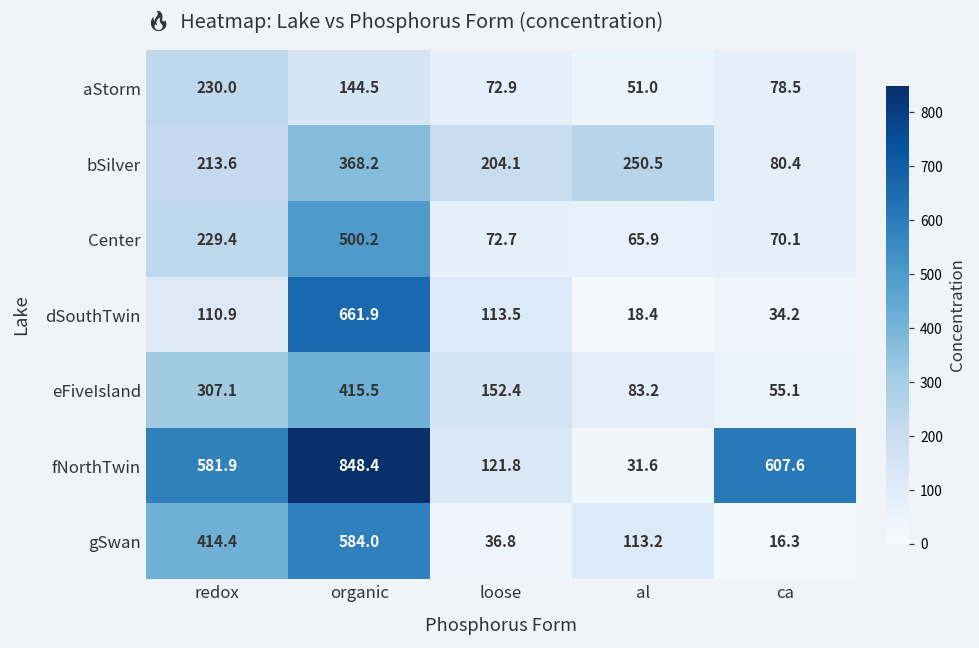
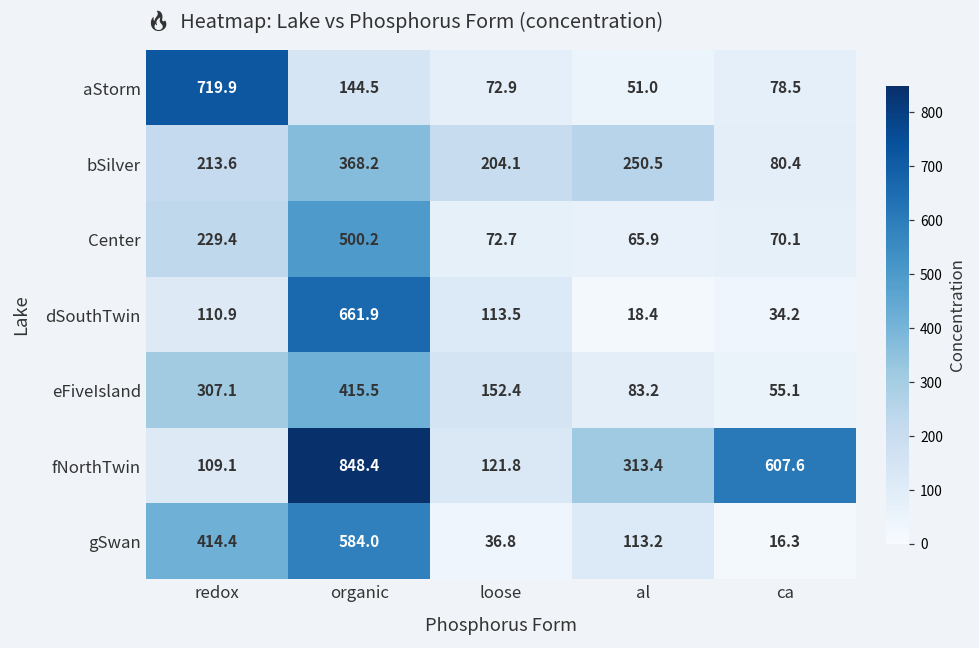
aStorm, redox: 230.0 -> 719.9
fNorthTwin, redox: 581.9 -> 109.1
fNorthTwin, al: 31.6 -> 313.4
